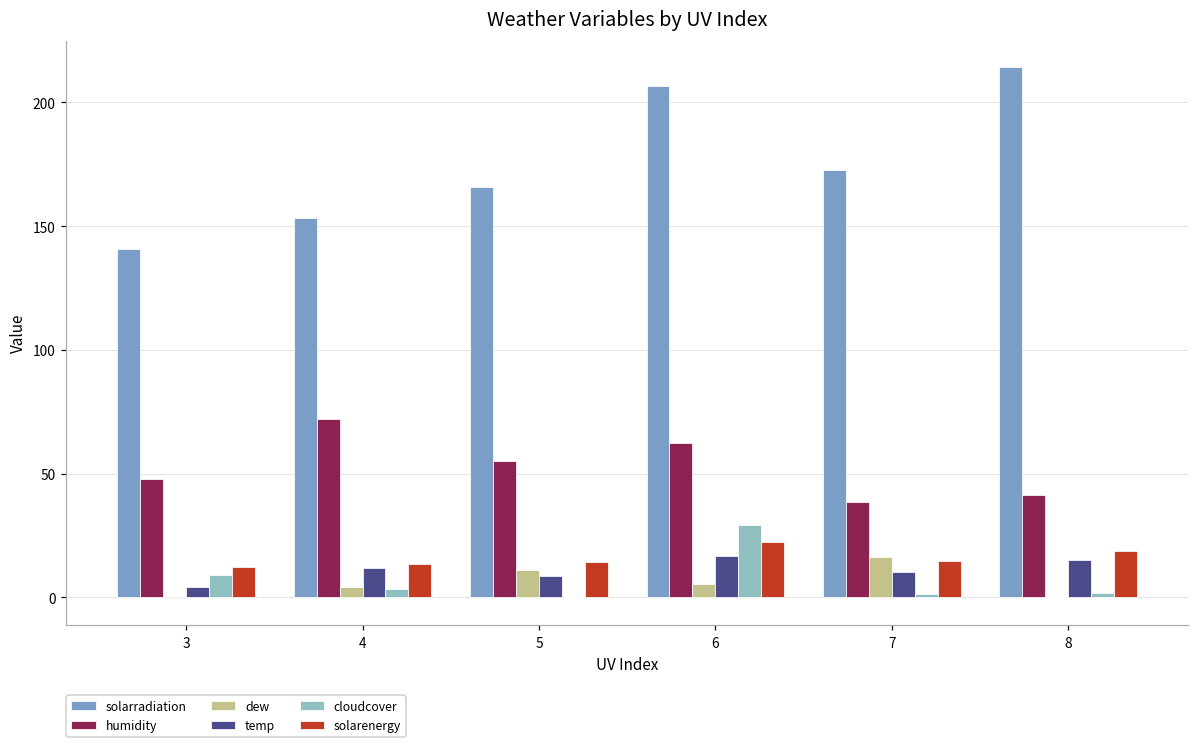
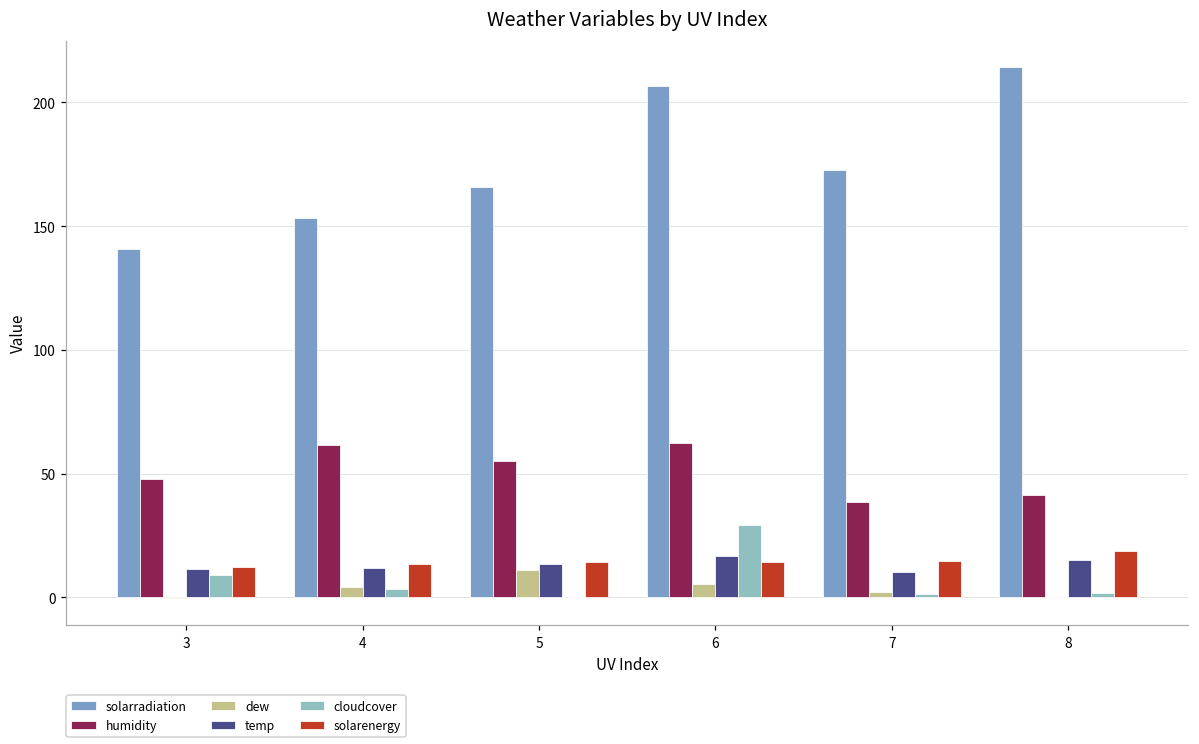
temp, 3: 4 -> 12
humidity, 4: 72 -> 62
temp, 5: 9 -> 13
solarenergy, 6: 23 -> 14
dew, 7: 16 -> 2
